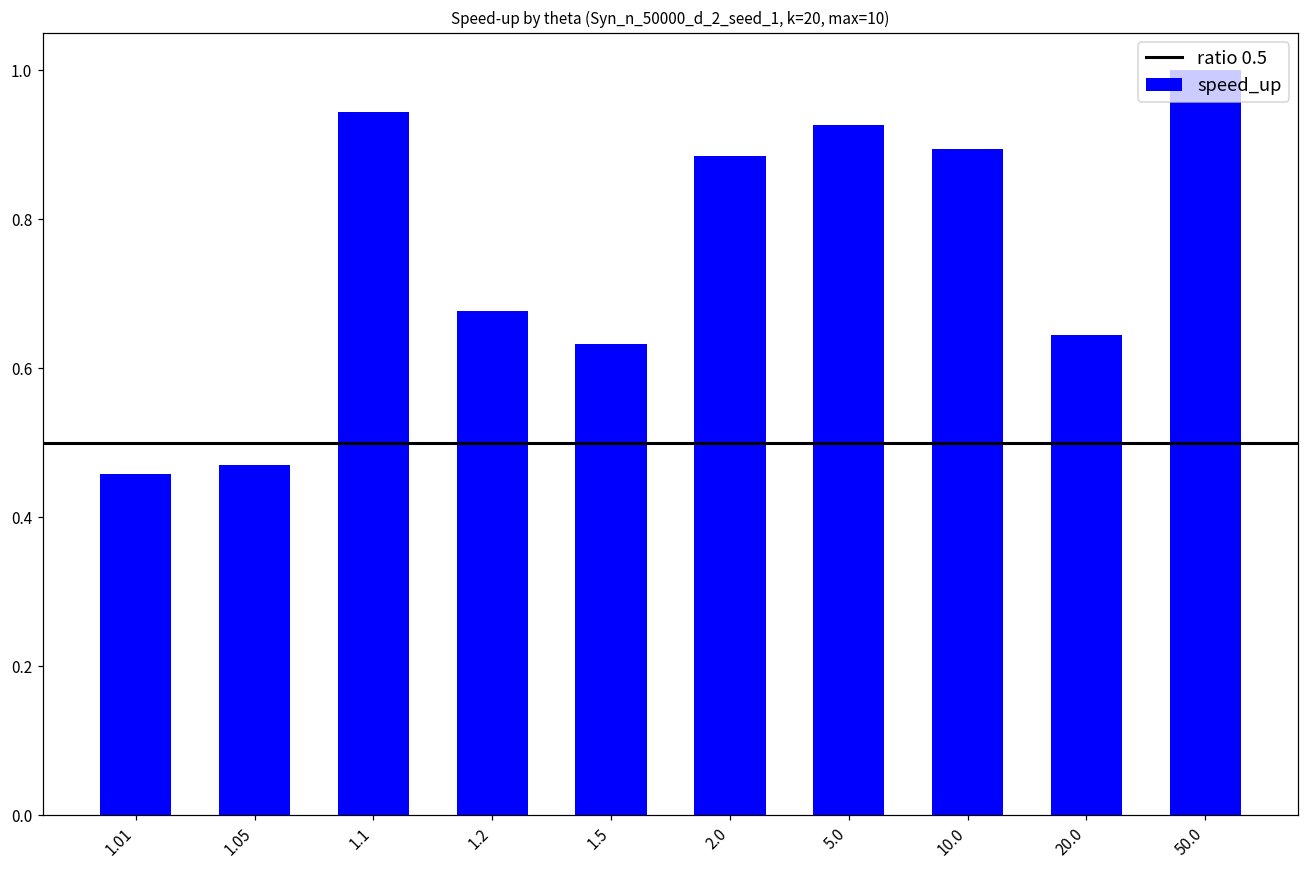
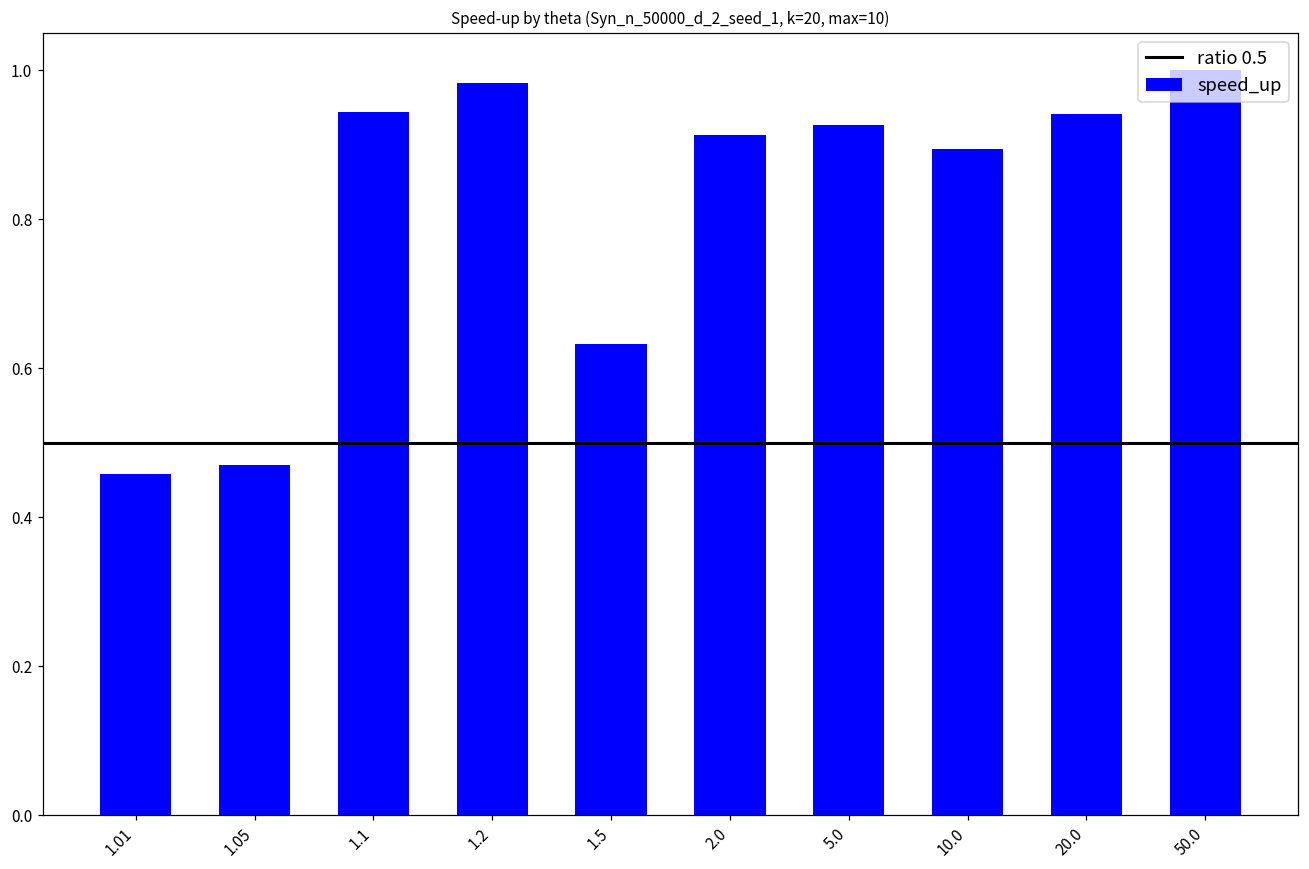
1.2: 0.68 -> 0.98
2.0: 0.88 -> 0.91
20.0: 0.65 -> 0.94
